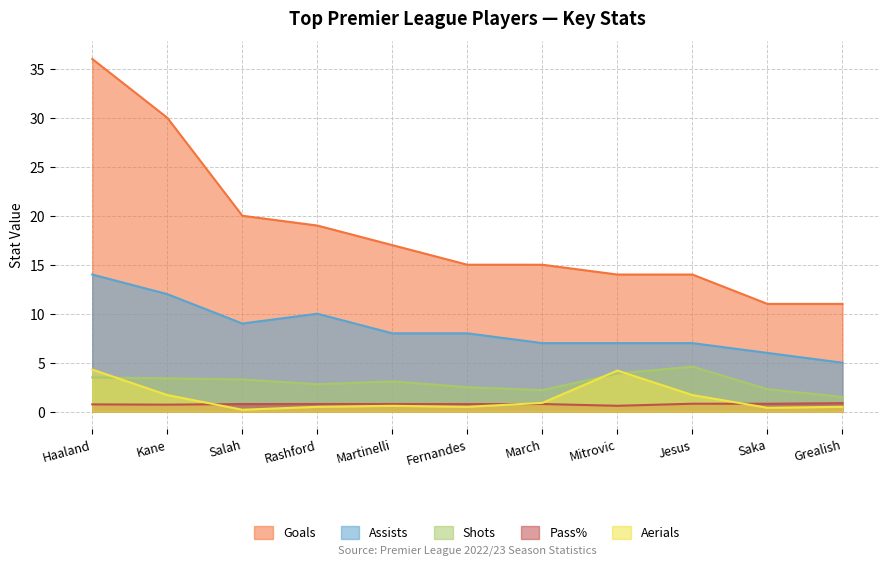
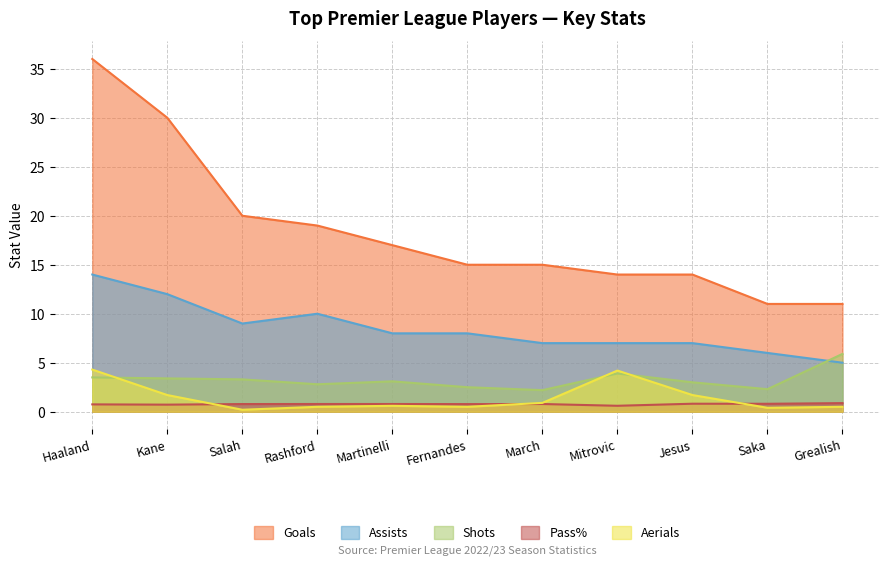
Shots, Jesus: 5 -> 3
Shots, Grealish: 2 -> 6
